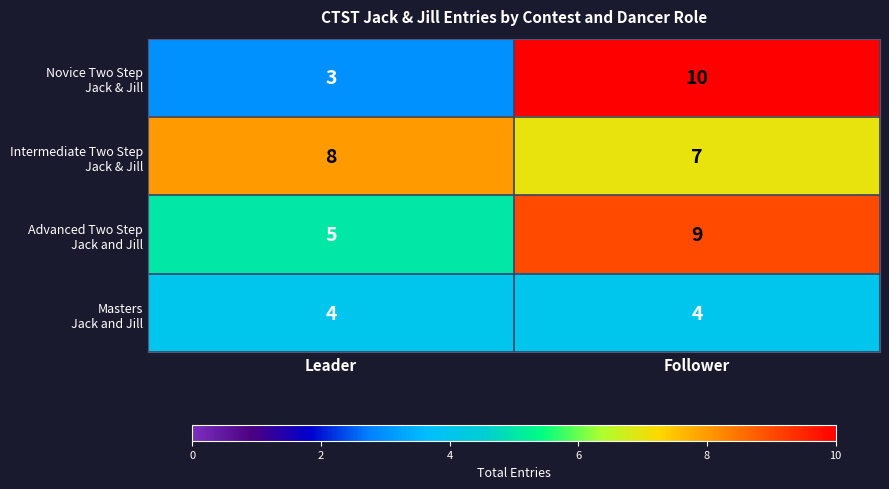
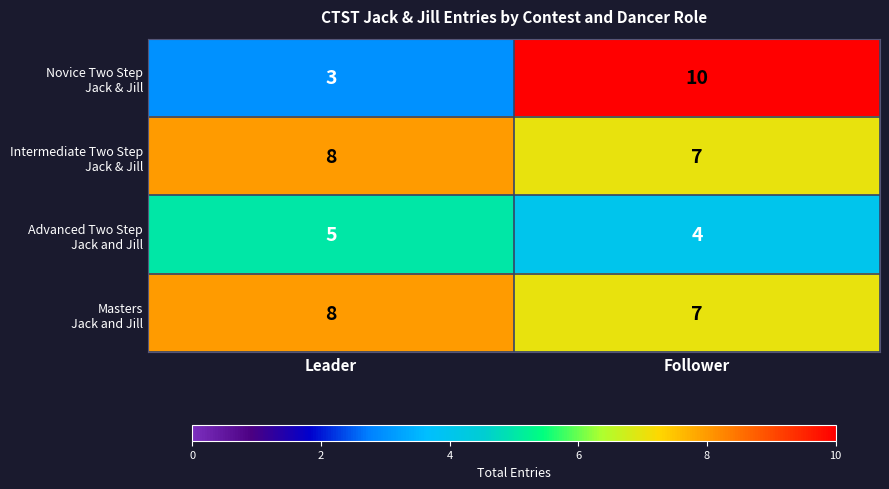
Advanced Two Step Jack and Jill, Follower: 9 -> 4
Masters Jack and Jill, Leader: 4 -> 8
Masters Jack and Jill, Follower: 4 -> 7
